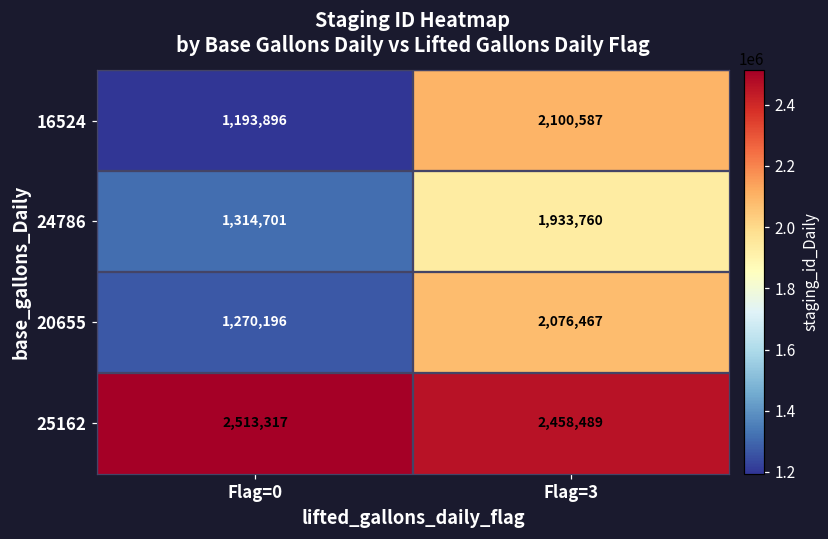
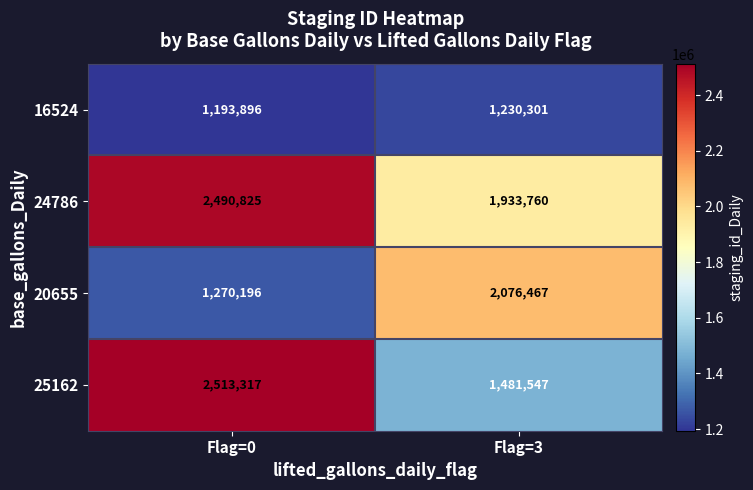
16524, Flag=3: 2,100,587 -> 1,230,301
24786, Flag=0: 1,314,701 -> 2,490,825
25162, Flag=3: 2,458,489 -> 1,481,547
